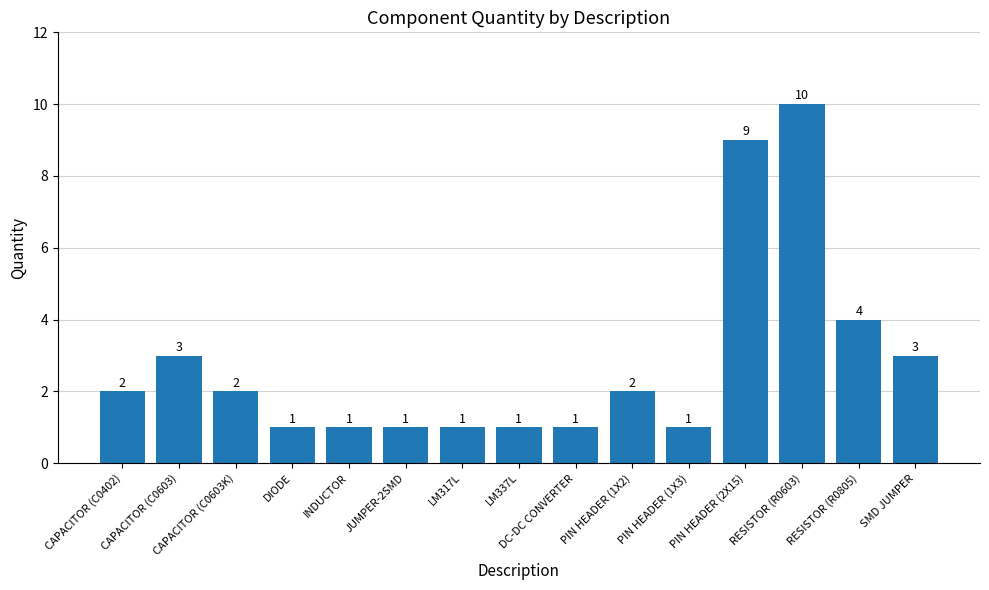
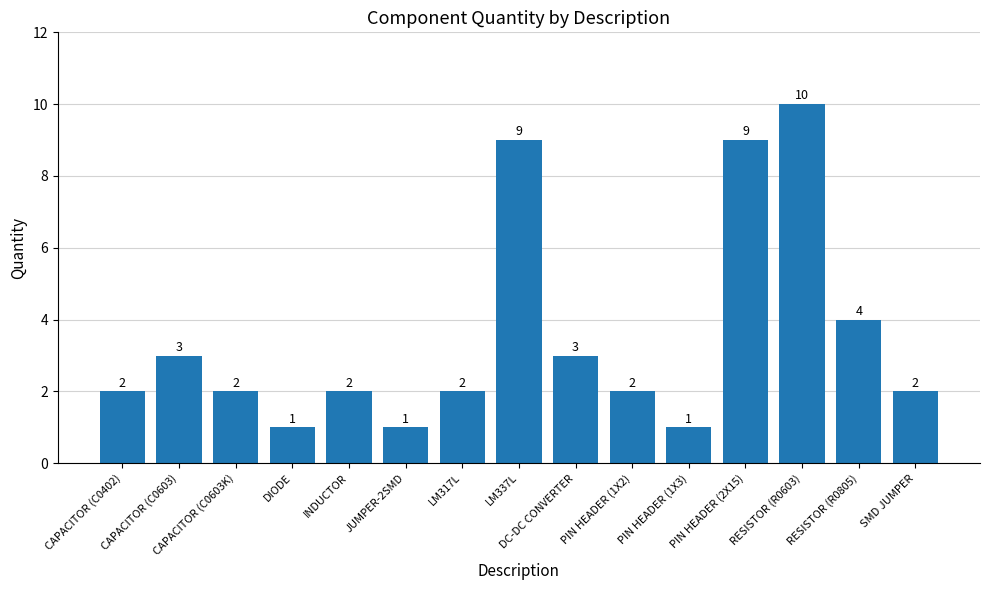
INDUCTOR: 1 -> 2
LM317L: 1 -> 2
LM337L: 1 -> 9
DC-DC CONVERTER: 1 -> 3
SMD JUMPER: 3 -> 2
